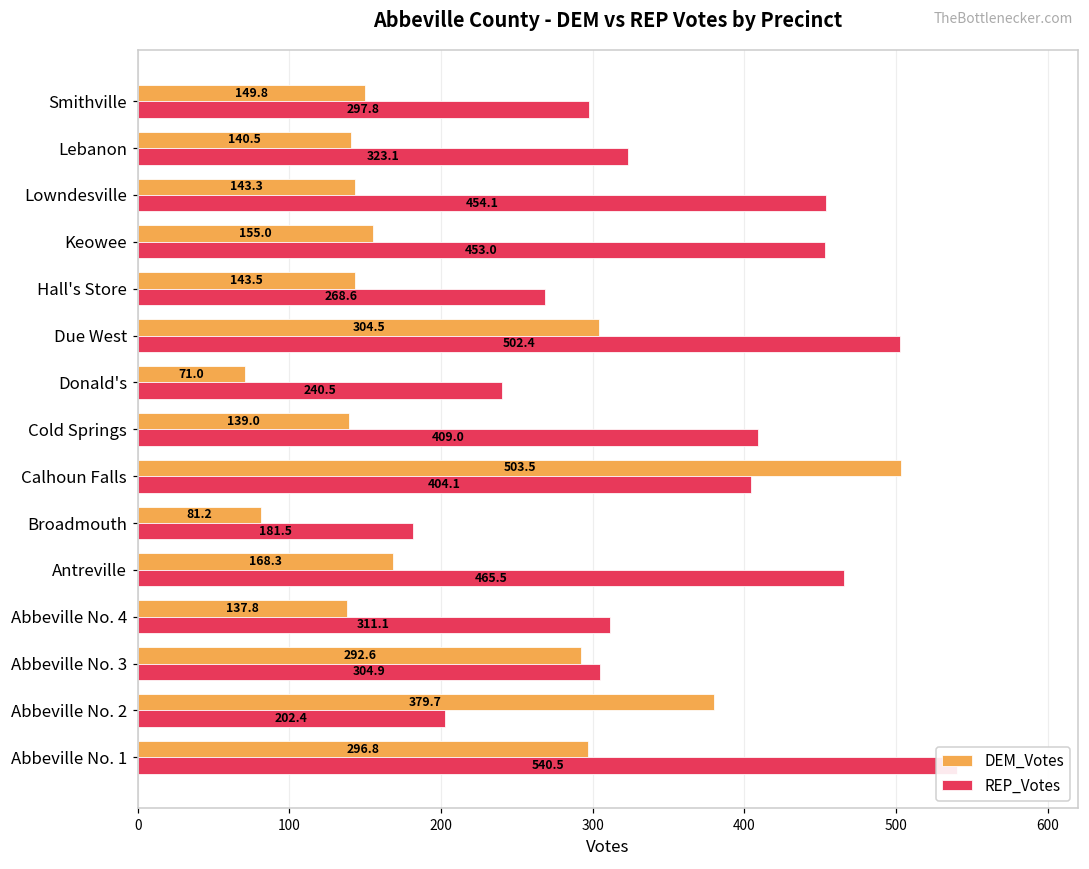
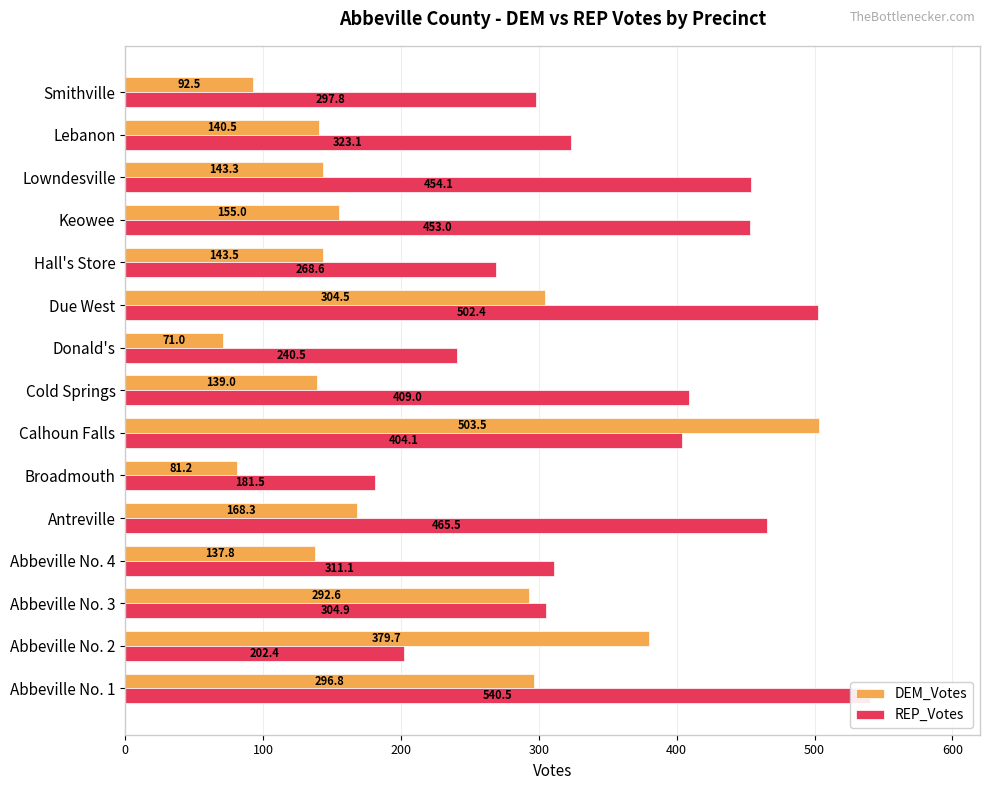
DEM_Votes, Smithville: 149.8 -> 92.5
